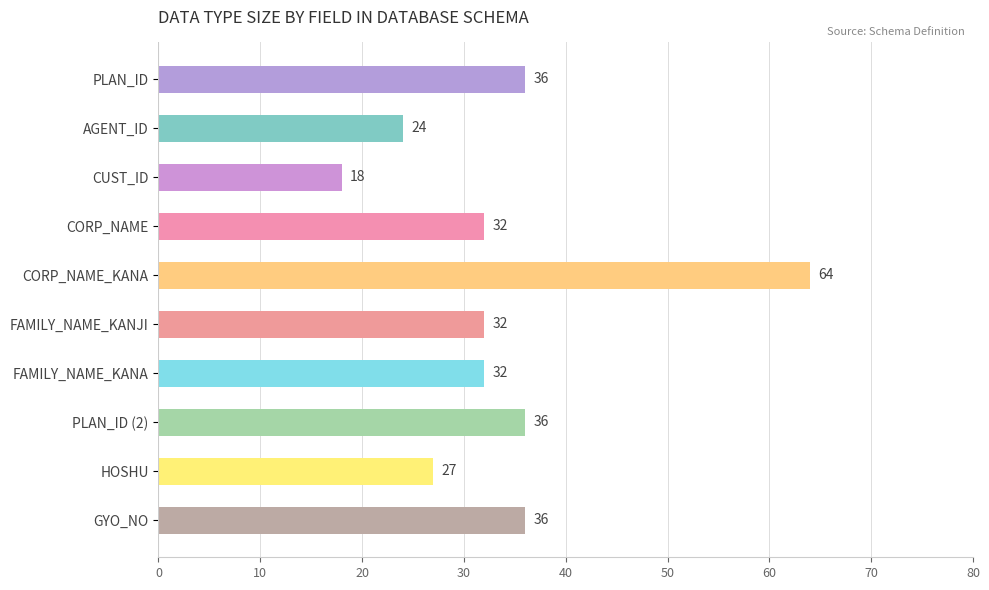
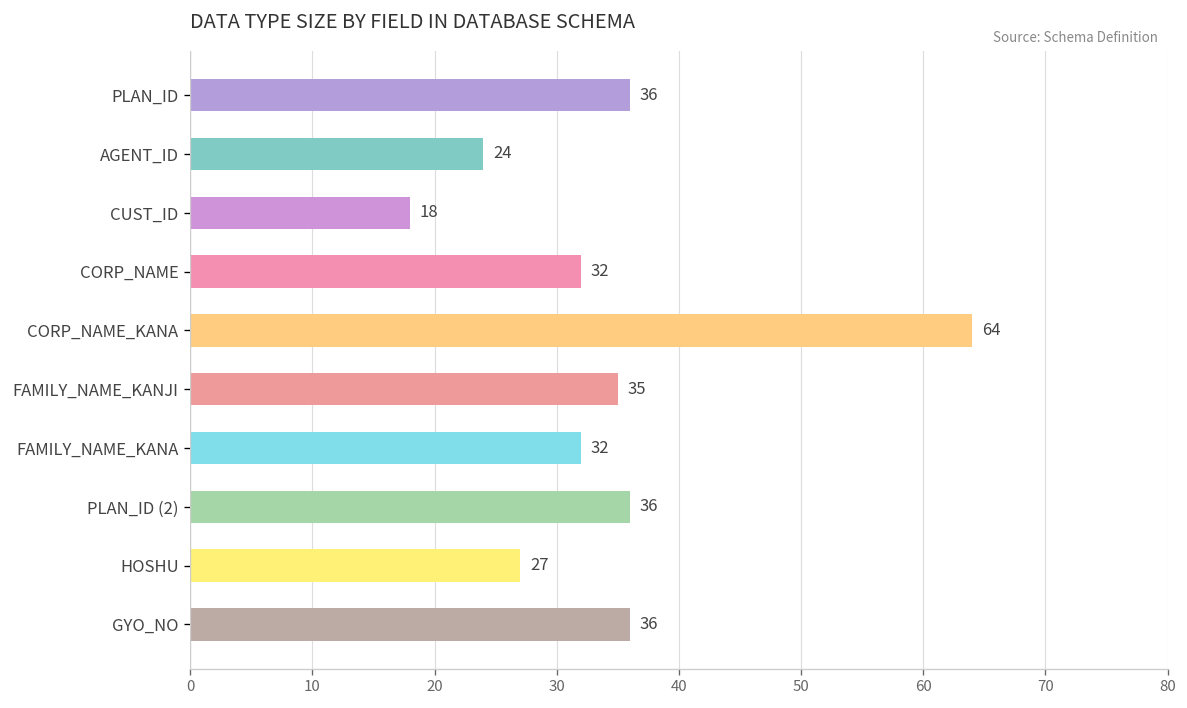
FAMILY_NAME_KANJI: 32 -> 35
